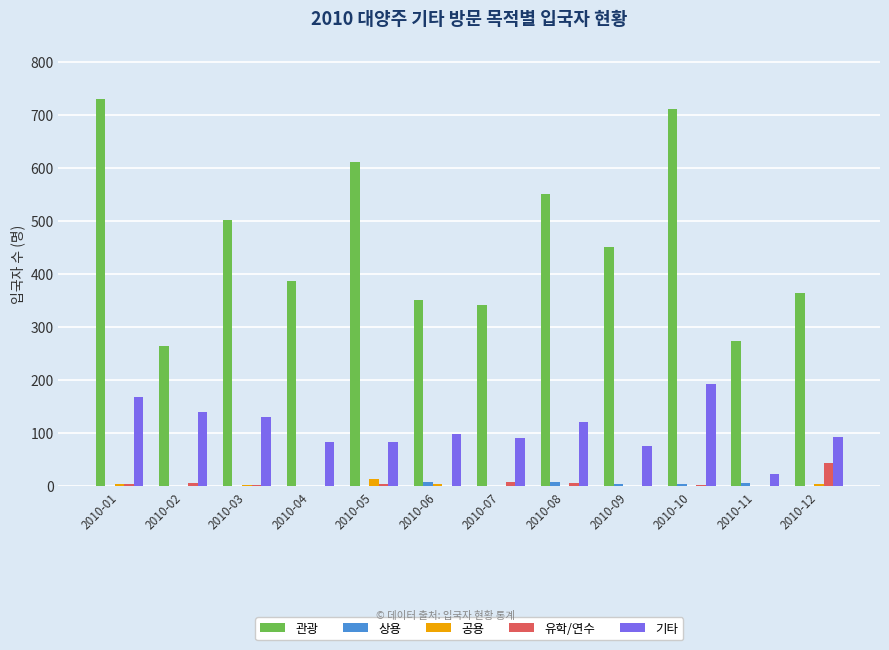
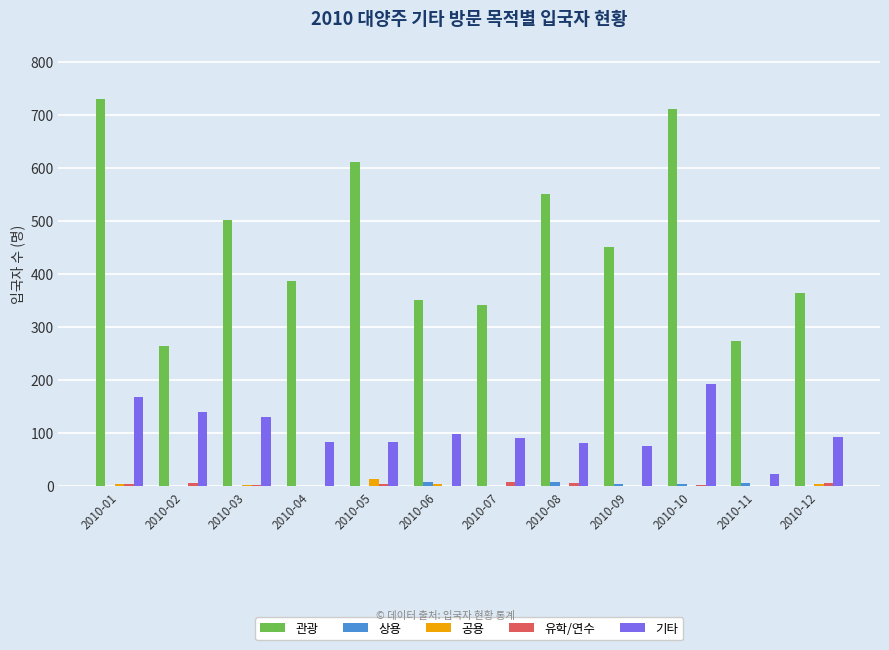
기타, 2010-08: 120 -> 80
유학/연수, 2010-12: 40 -> 10
